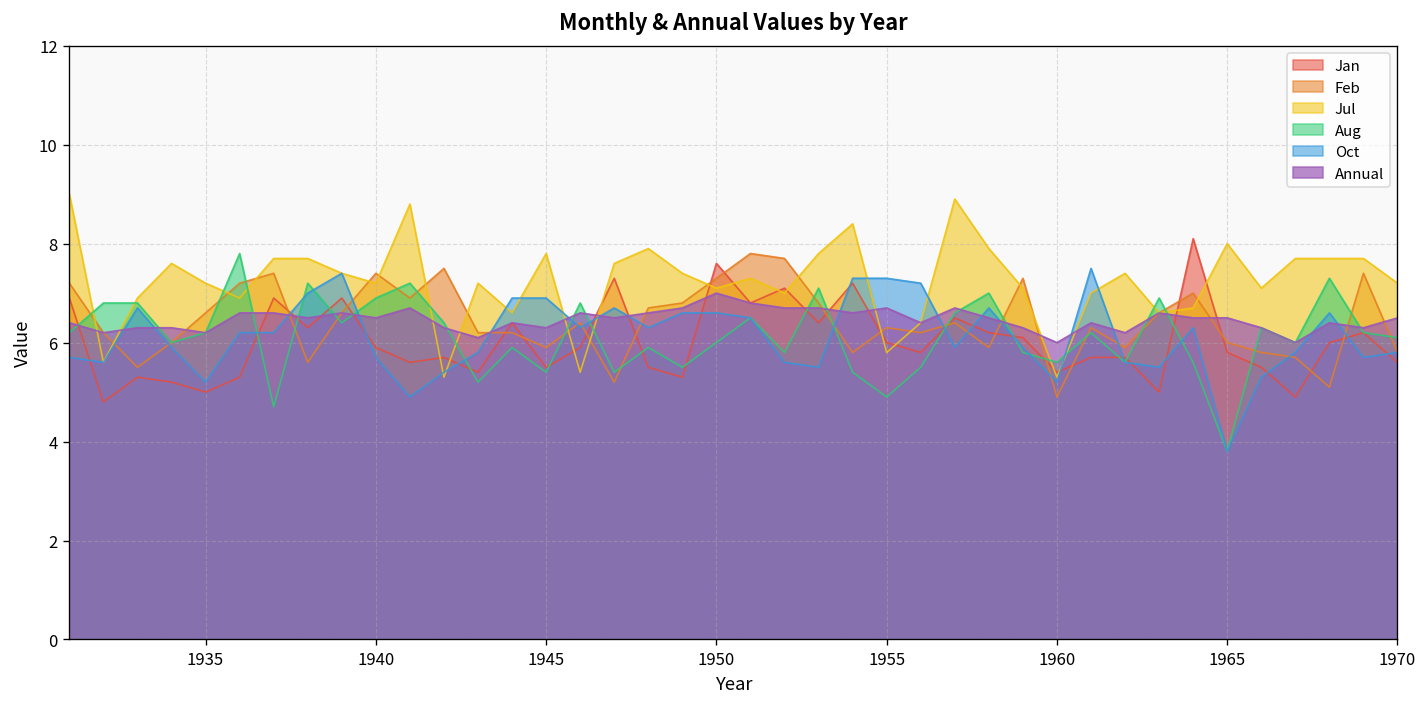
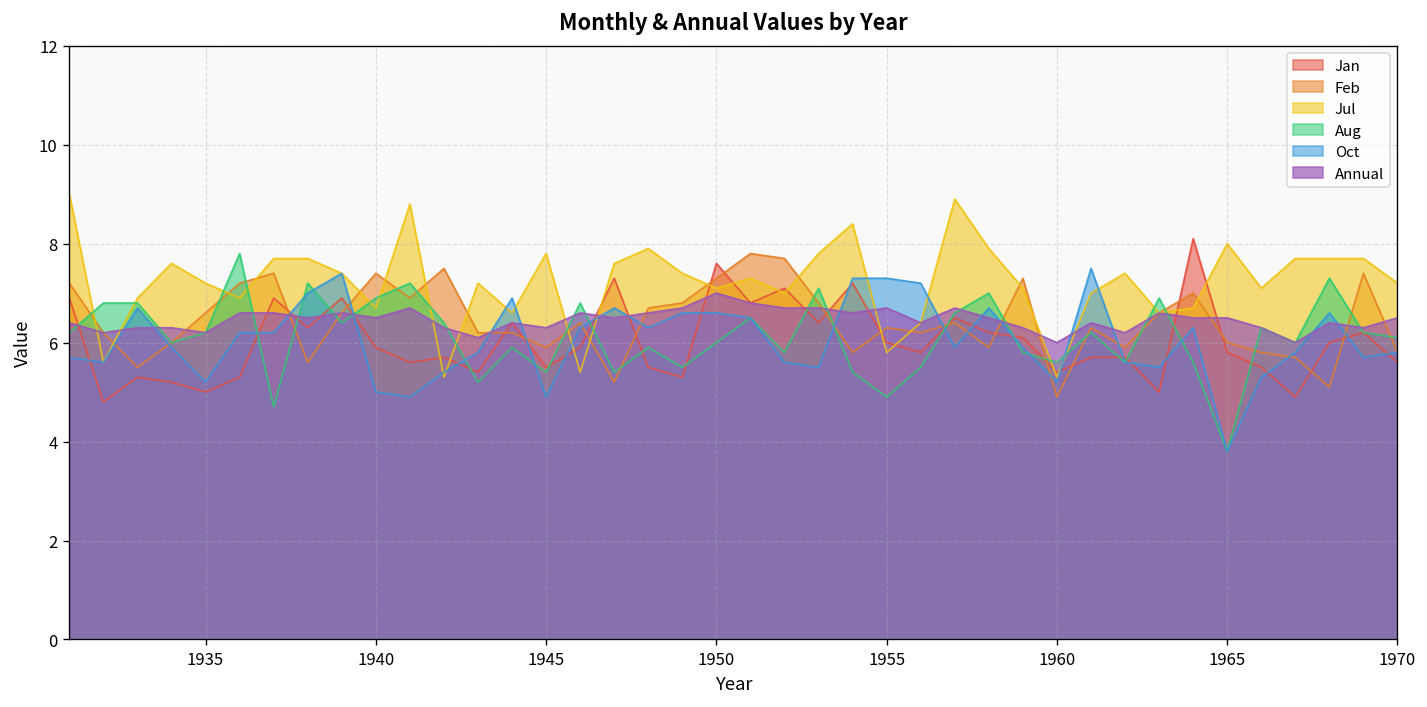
Jul, 1940: 7.2 -> 6.7
Oct, 1940: 5.7 -> 5.0
Oct, 1945: 6.9 -> 4.9
